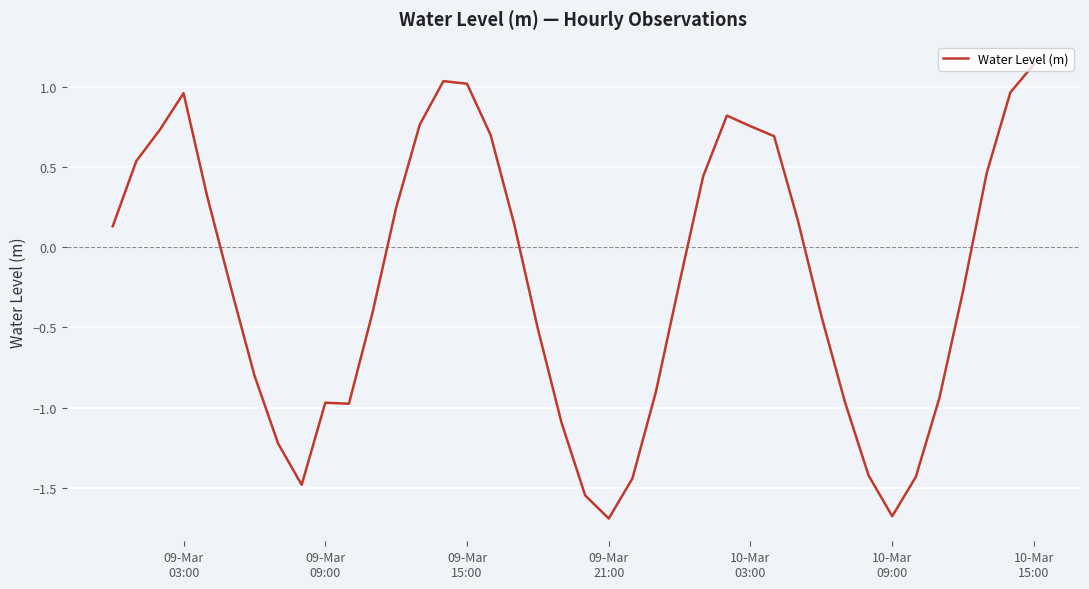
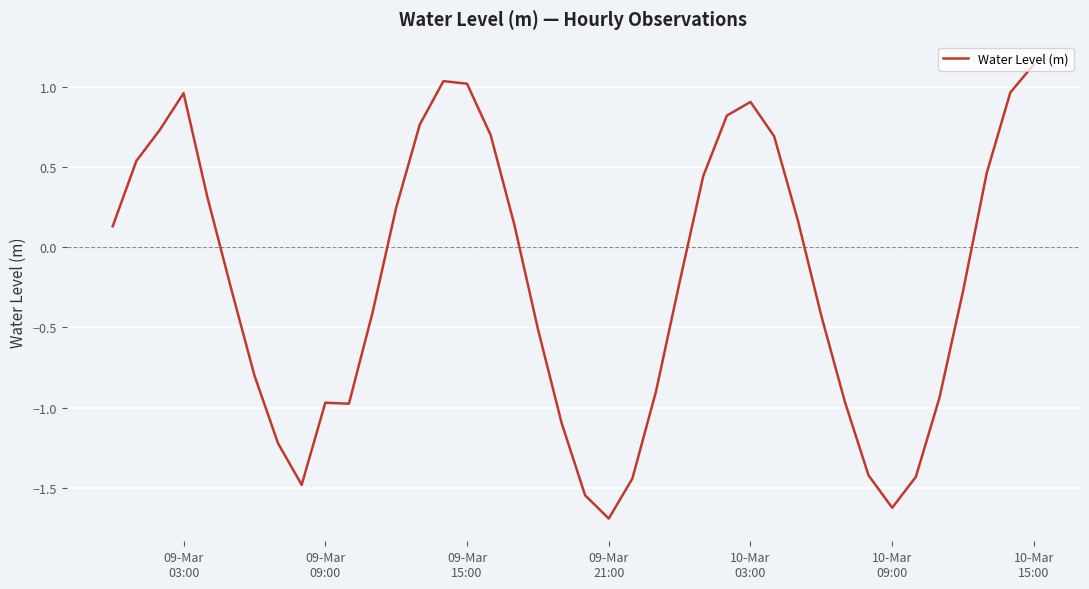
10-Mar 03:00: 0.76 -> 0.91
10-Mar 09:00: -1.68 -> -1.63
